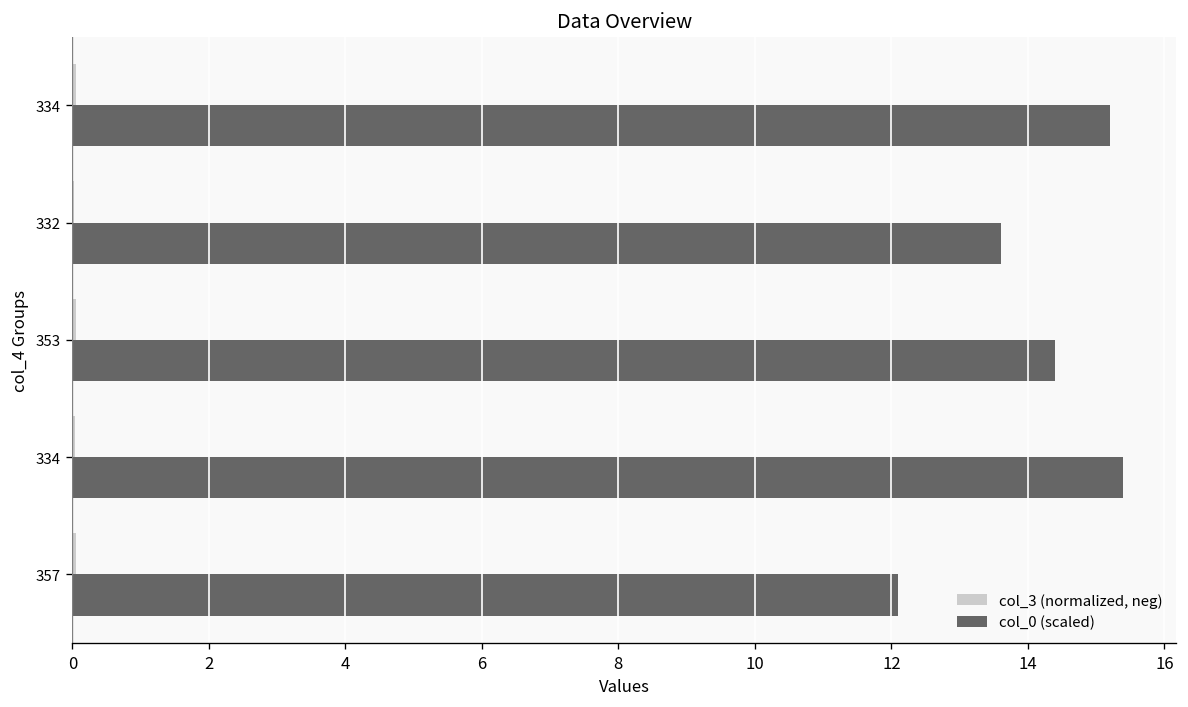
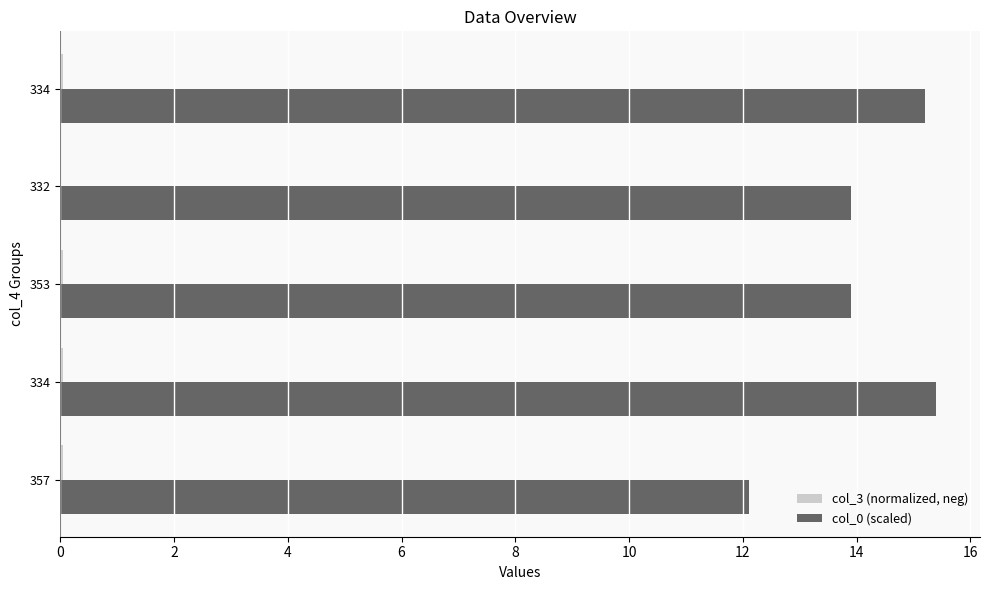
col_0 (scaled), 332: 13.6 -> 13.9
col_0 (scaled), 353: 14.4 -> 13.9
